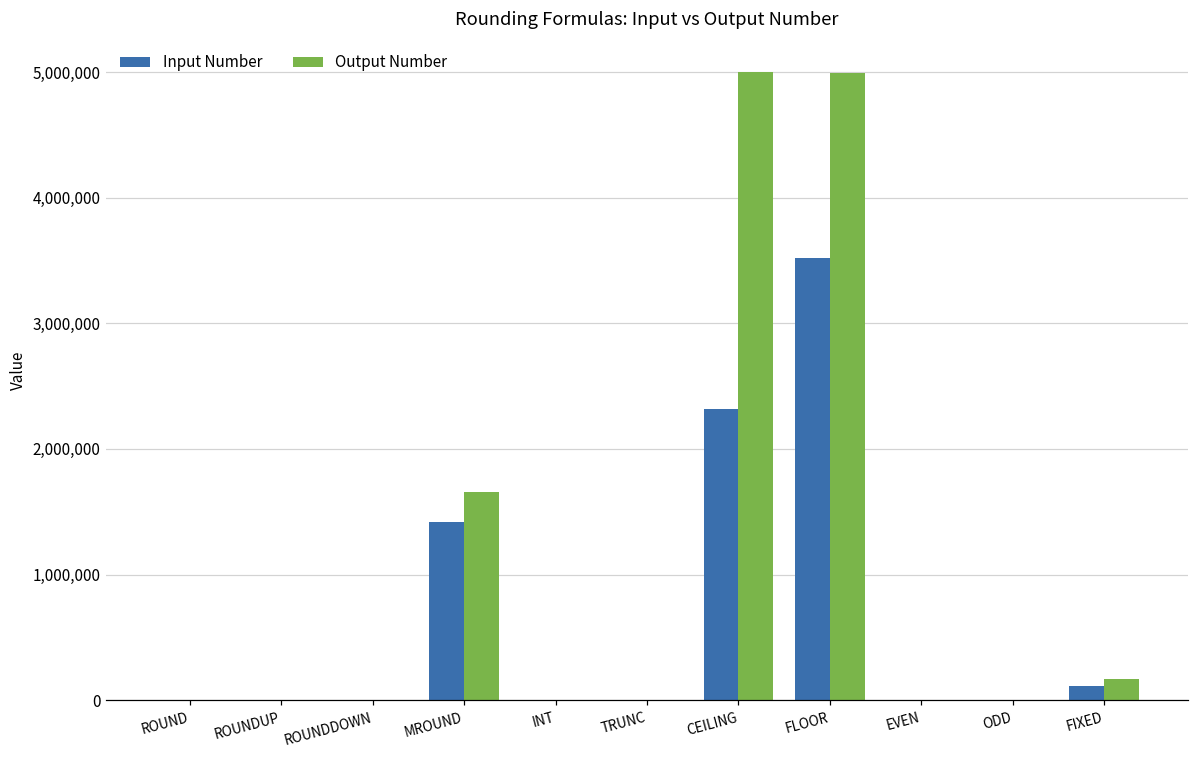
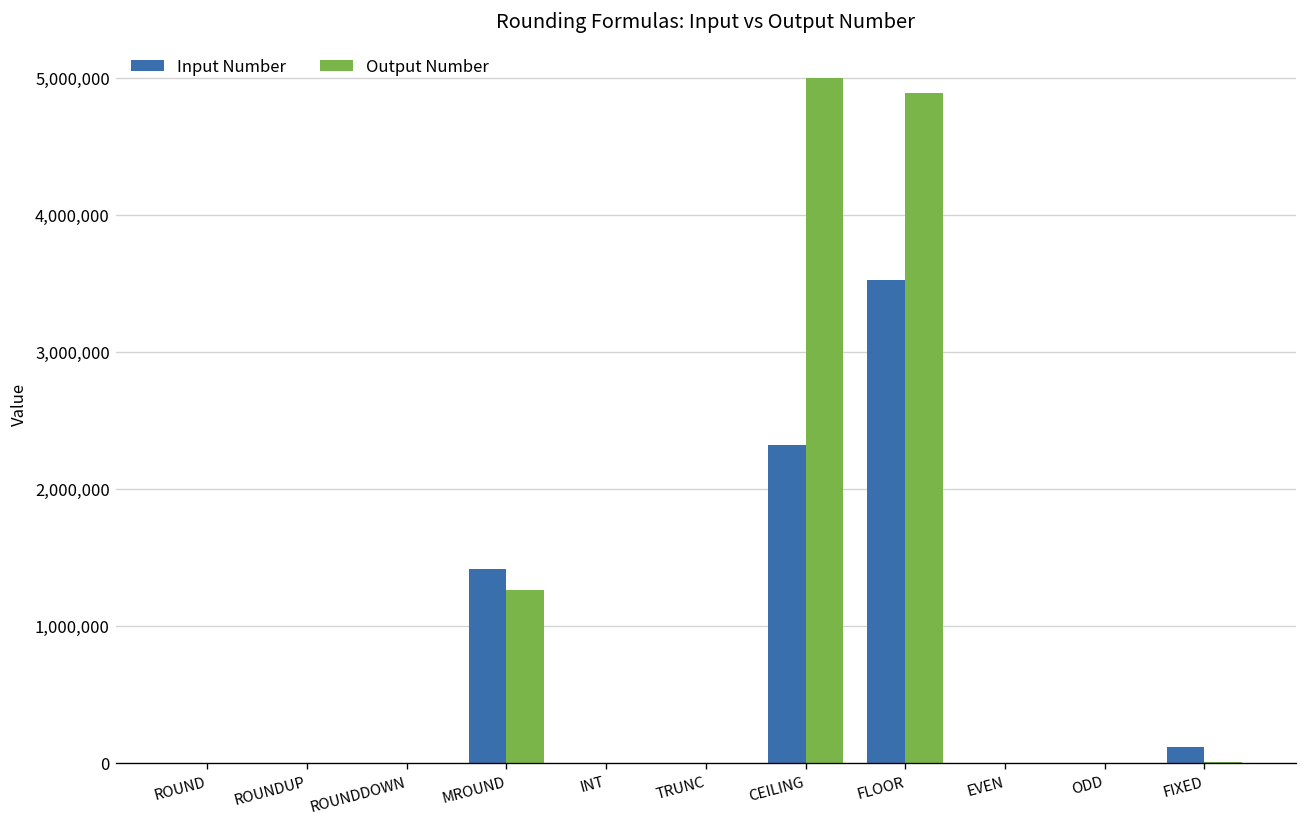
Output Number, MROUND: 1,660,000 -> 1,260,000
Output Number, FLOOR: 4,990,000 -> 4,890,000
Output Number, FIXED: 170,000 -> 10,000
